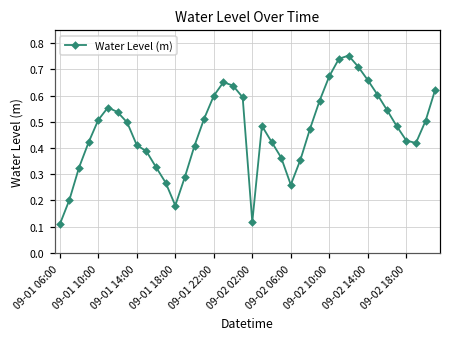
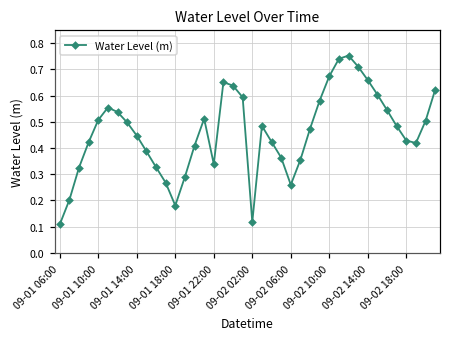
09-01 14:00: 0.41 -> 0.45
09-01 22:00: 0.60 -> 0.34
